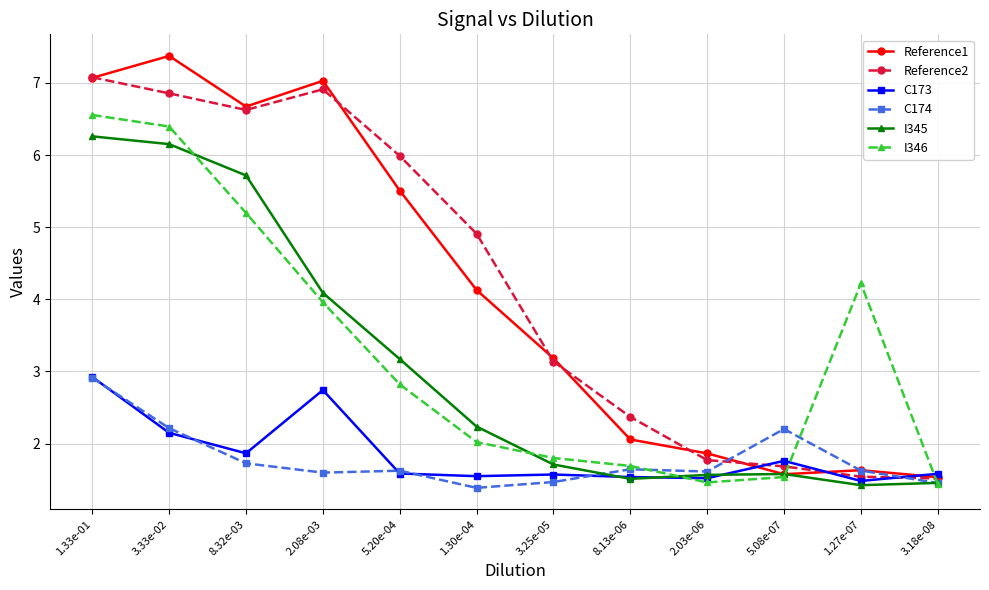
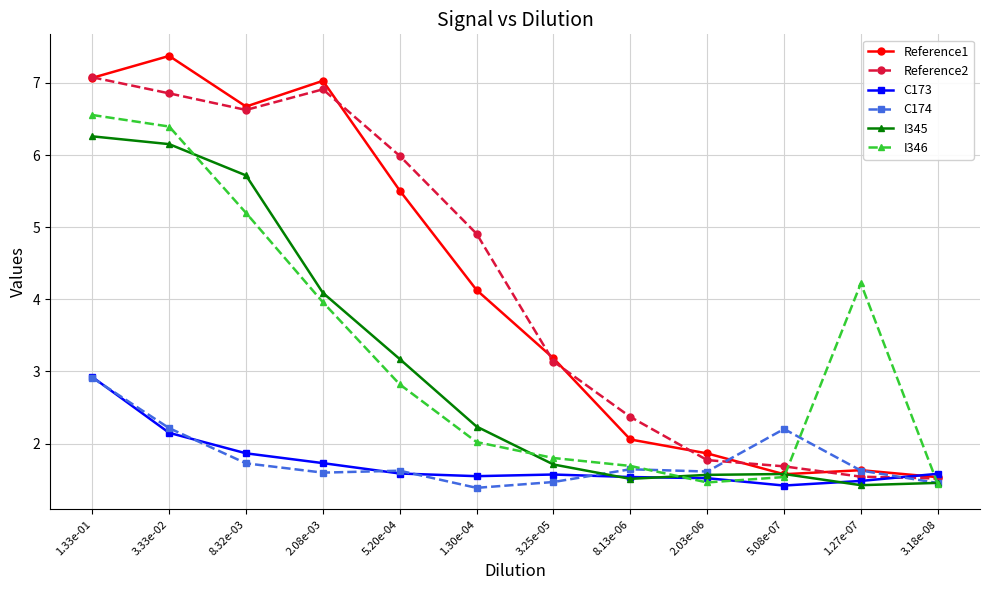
C173, 2.08e-03: 2.7 -> 1.7
C173, 5.08e-07: 1.8 -> 1.4
